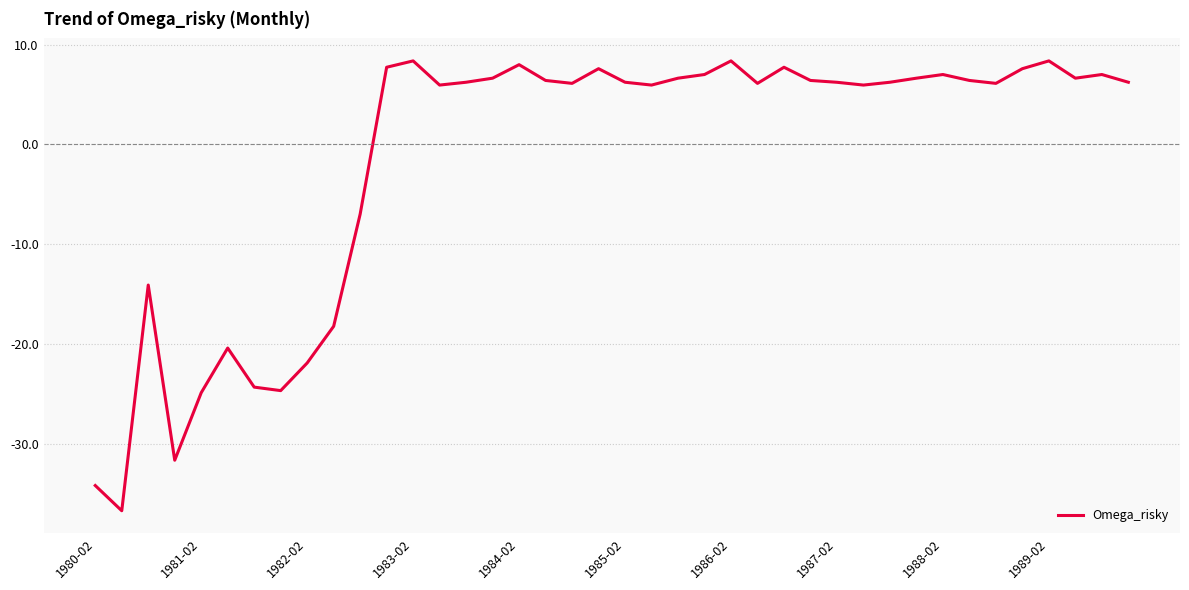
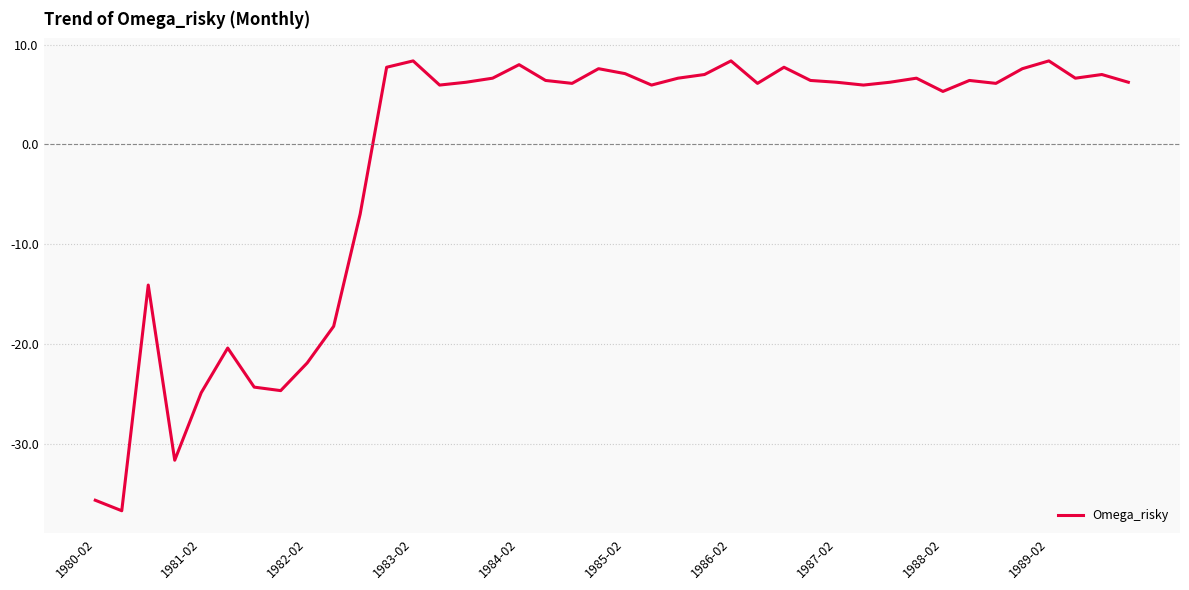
1980-02: -34 -> -36
1985-02: 6 -> 7
1988-02: 7 -> 5
